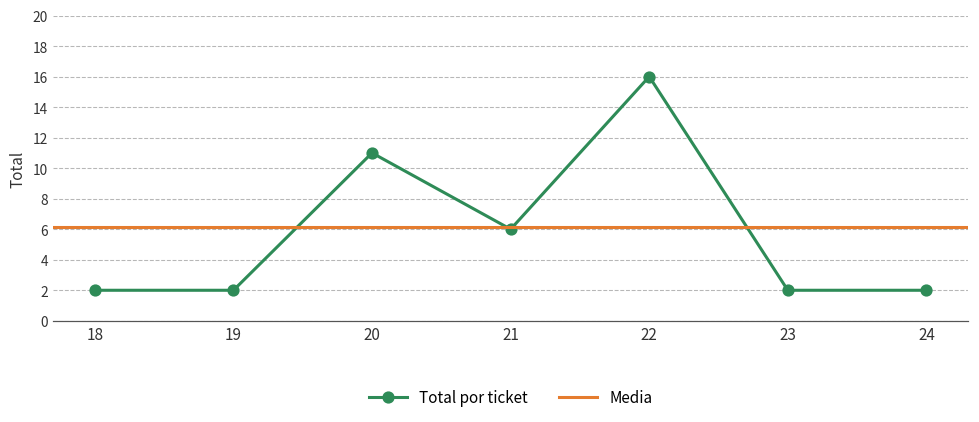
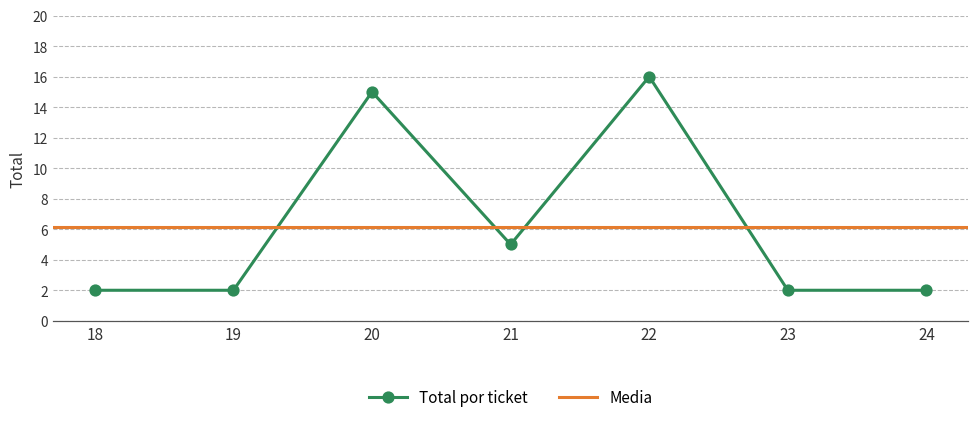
20: 11 -> 15
21: 6 -> 5
